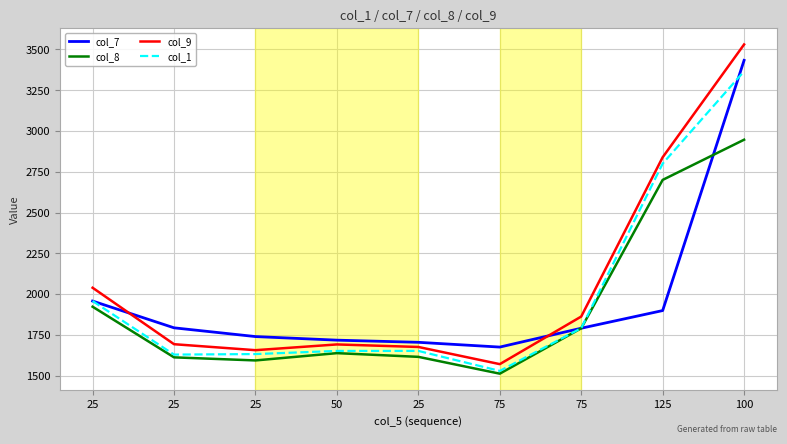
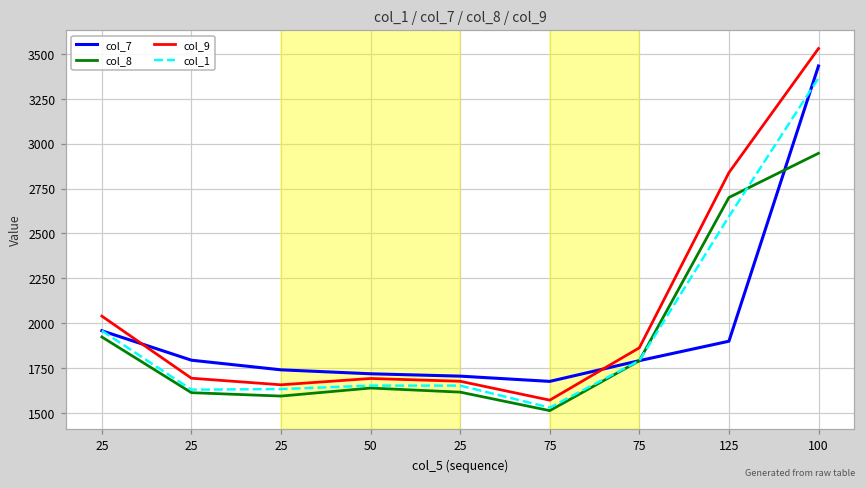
col_1, 125: 2800 -> 2590
